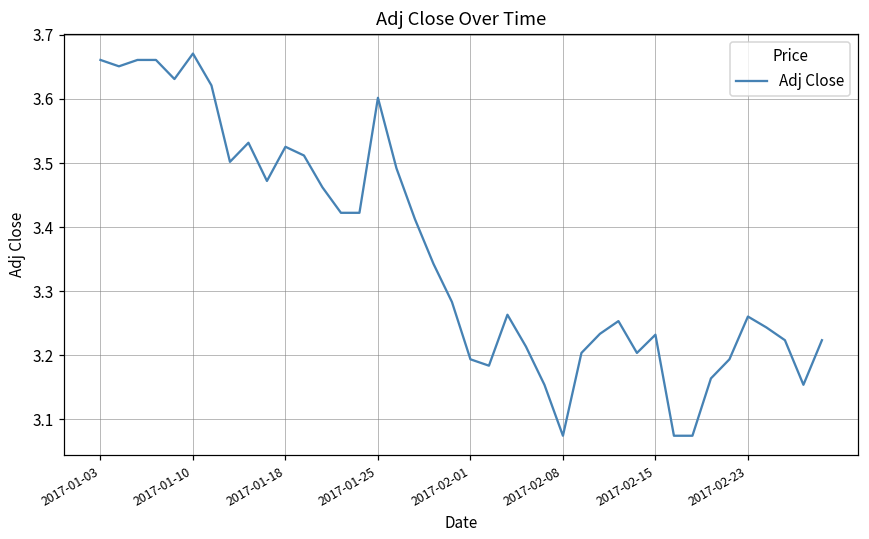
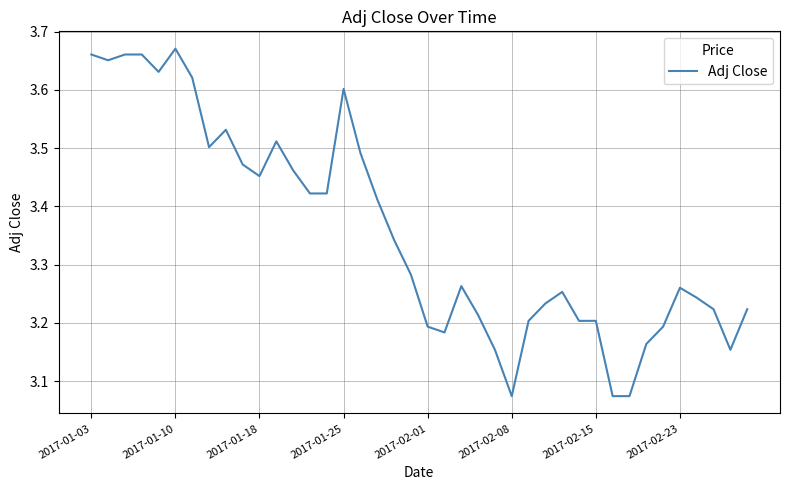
2017-01-18: 3.53 -> 3.45
2017-02-15: 3.23 -> 3.20
